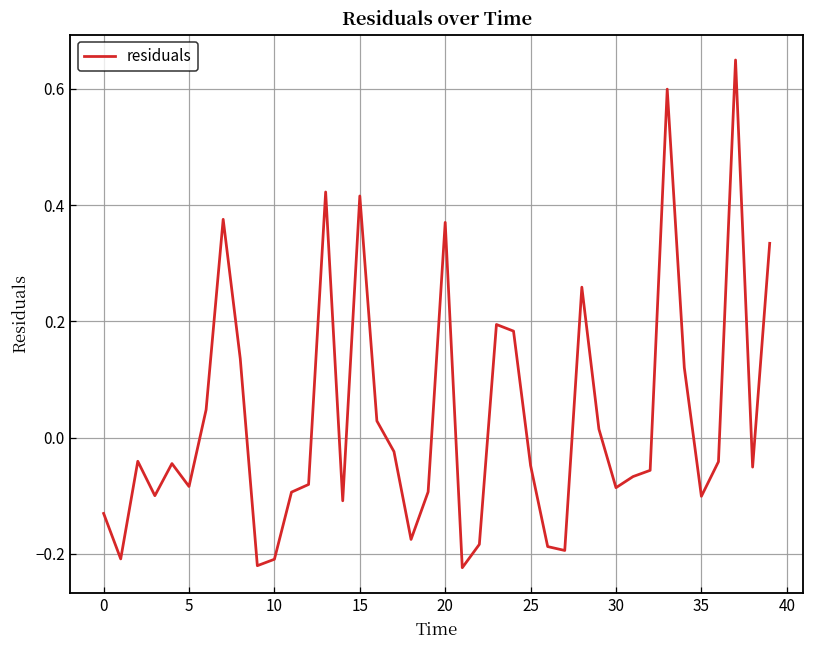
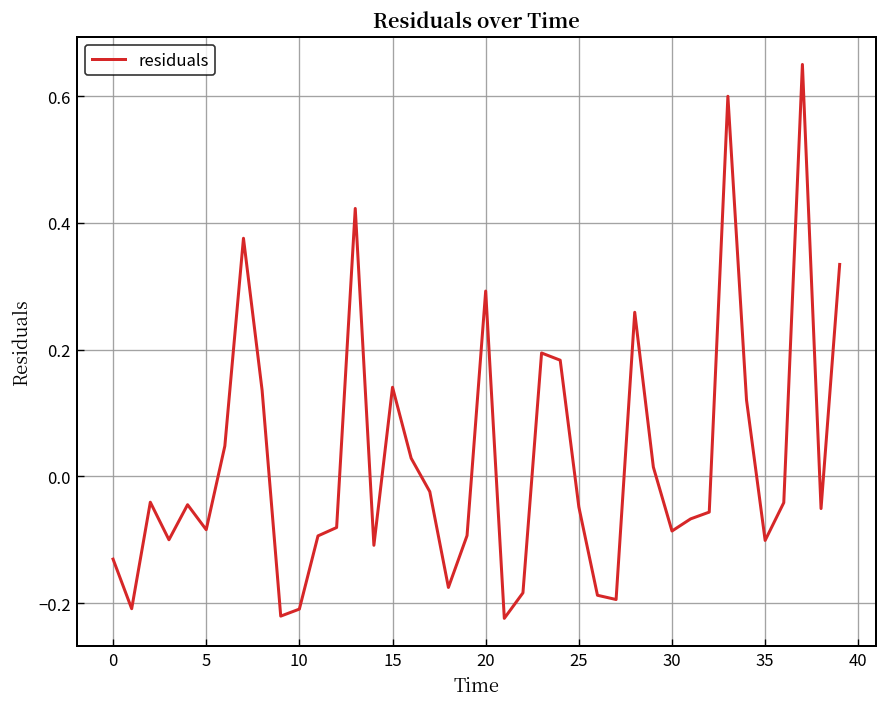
15: 0.42 -> 0.14
20: 0.37 -> 0.29
